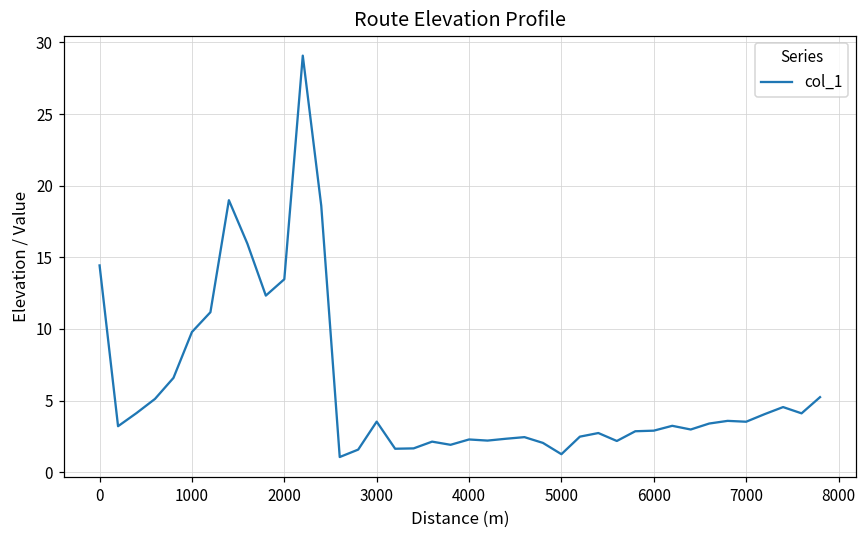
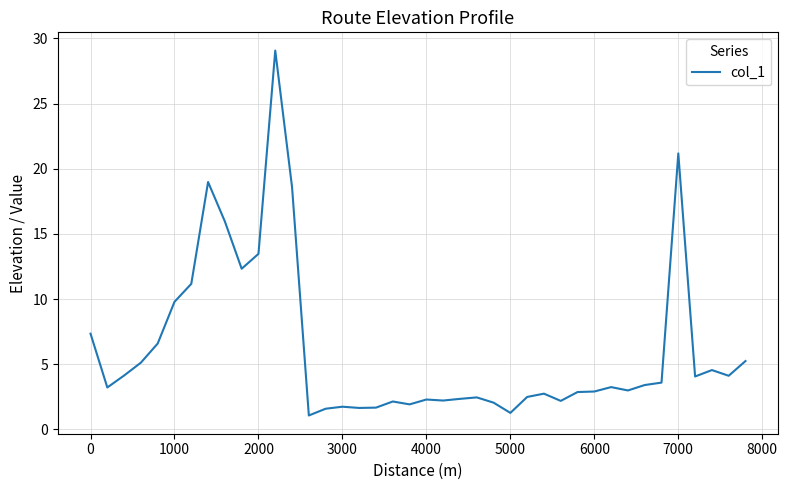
0: 14.4 -> 7.3
3000: 3.5 -> 1.7
7000: 3.5 -> 21.2
